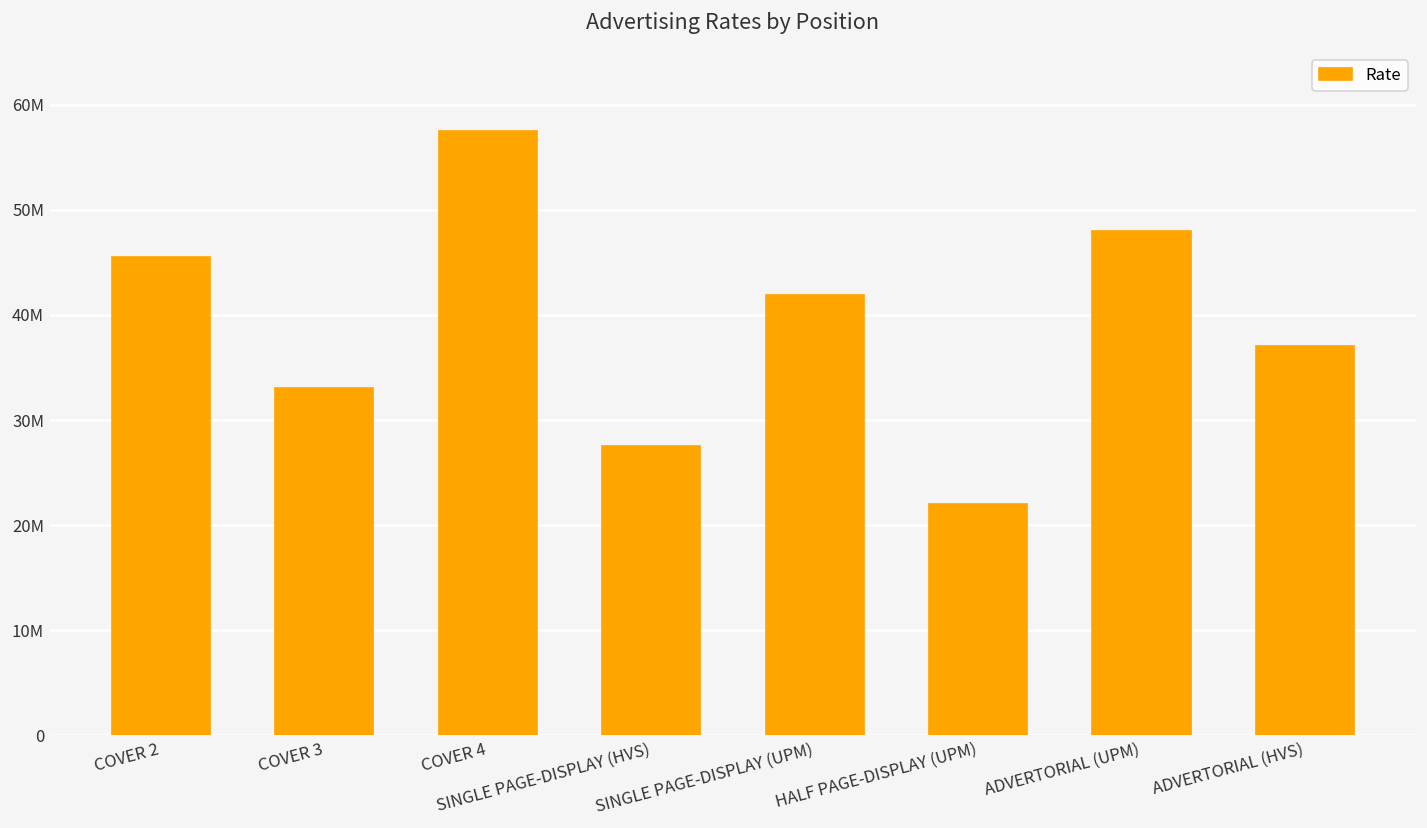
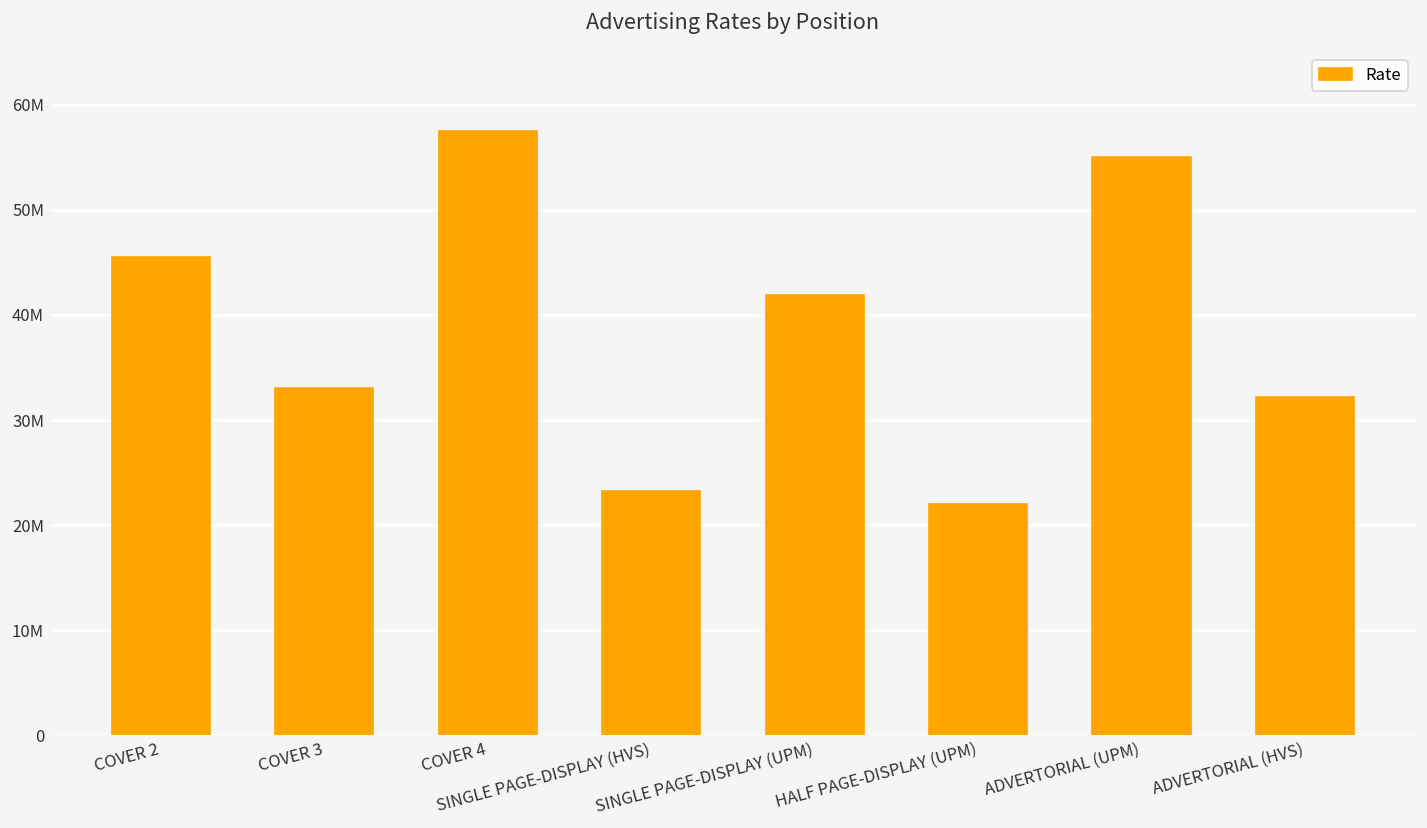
SINGLE PAGE-DISPLAY (HVS): 28000000 -> 23000000
ADVERTORIAL (UPM): 48000000 -> 55000000
ADVERTORIAL (HVS): 37000000 -> 32000000
